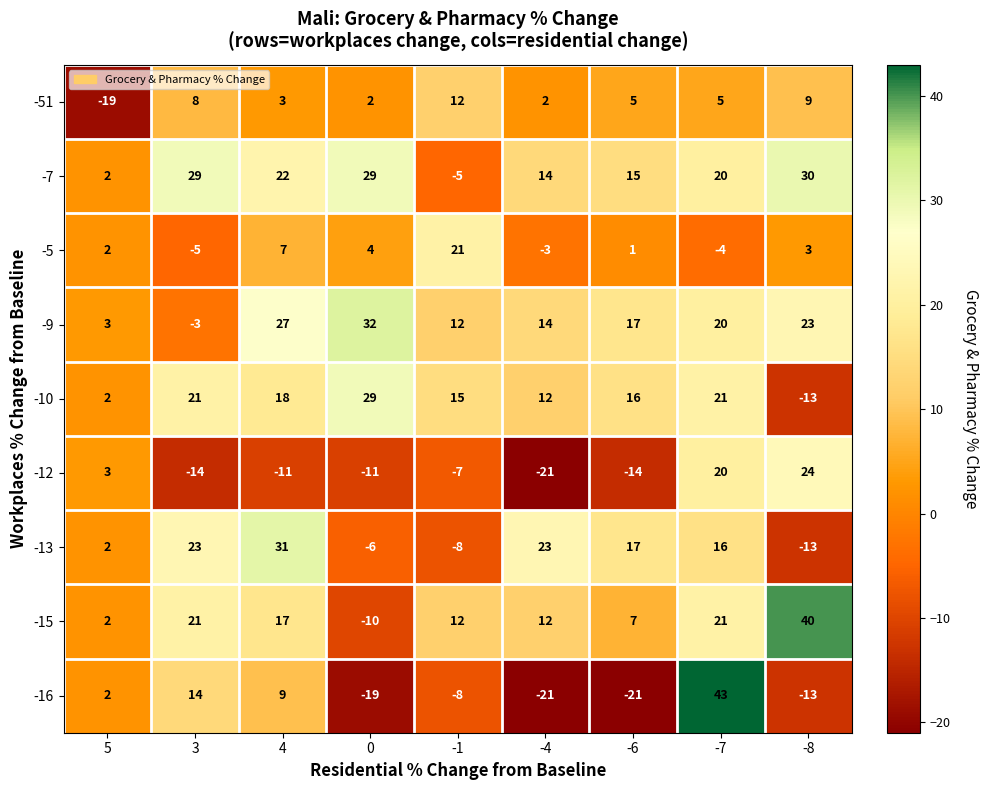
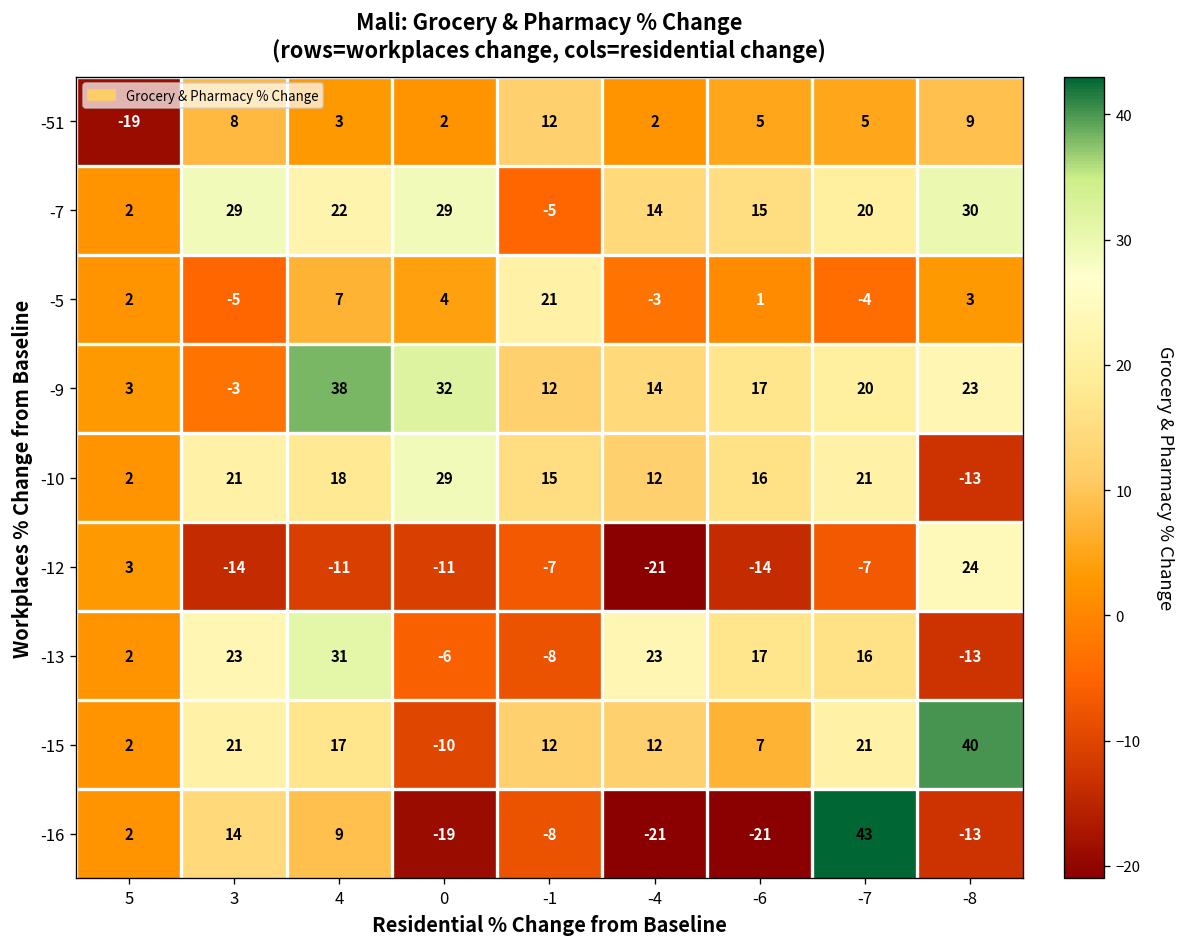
-9, 4: 27 -> 38
-12, -7: 20 -> -7
